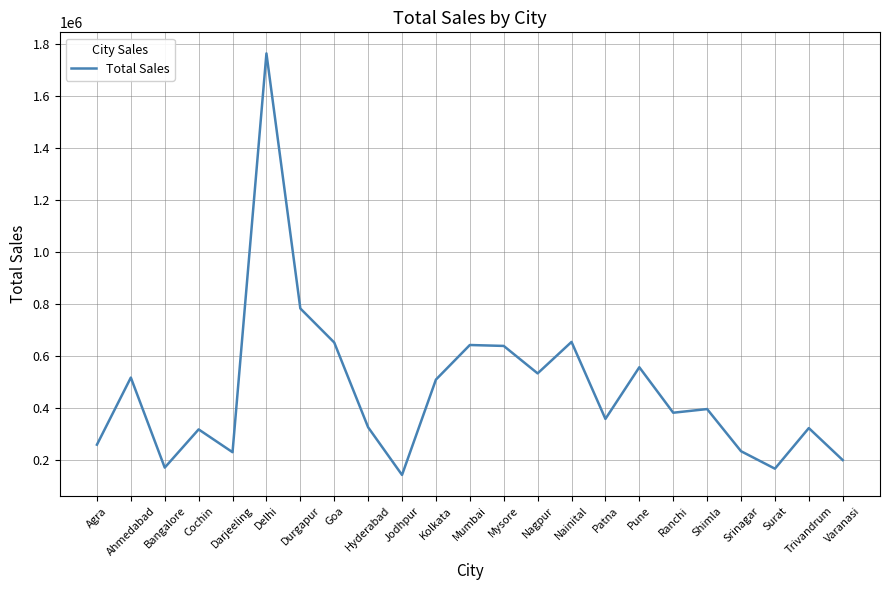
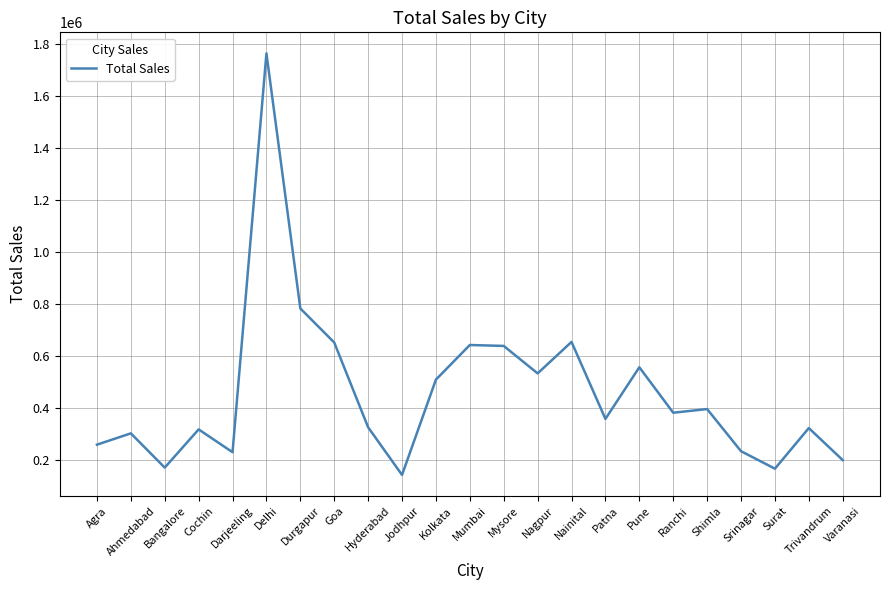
Ahmedabad: 520000 -> 300000
